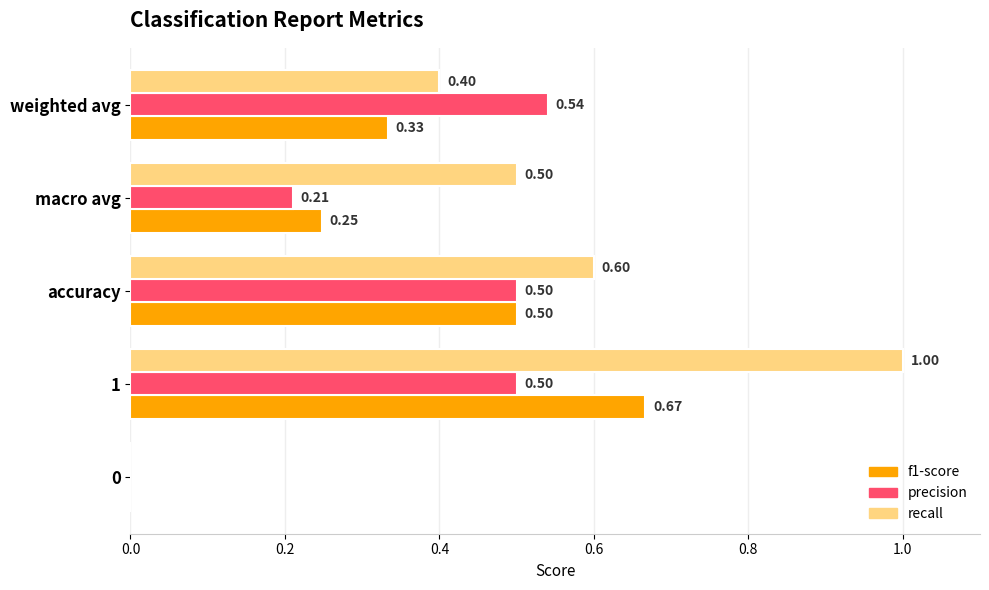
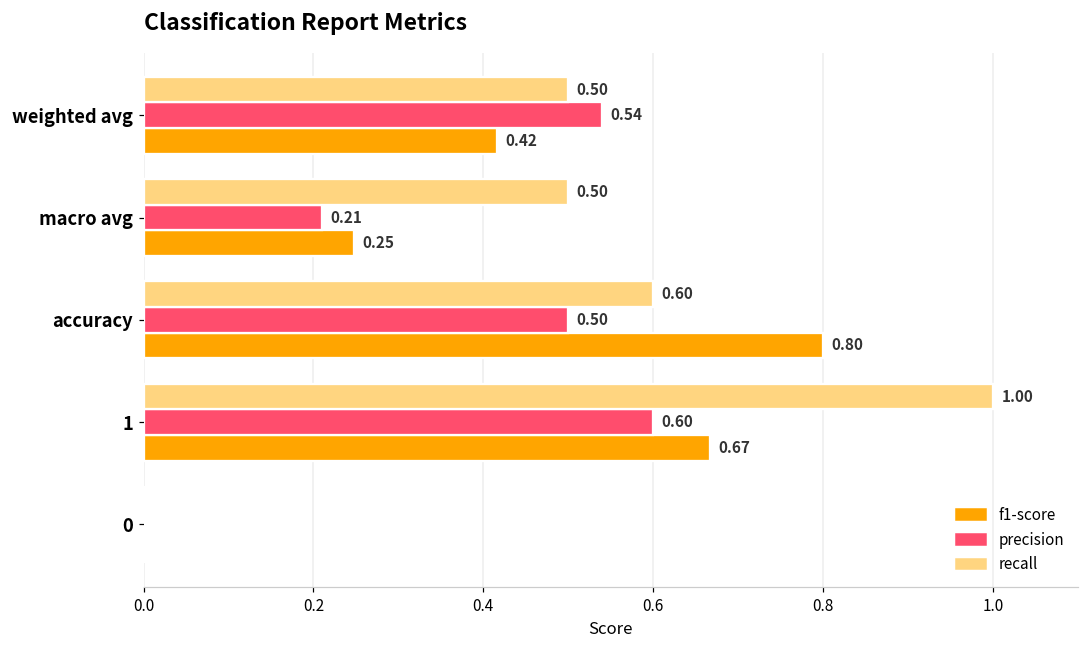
recall, weighted avg: 0.40 -> 0.50
f1-score, weighted avg: 0.33 -> 0.42
f1-score, accuracy: 0.50 -> 0.80
precision, 1: 0.50 -> 0.60
